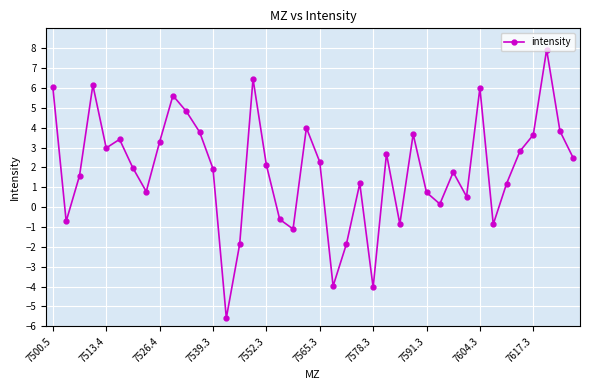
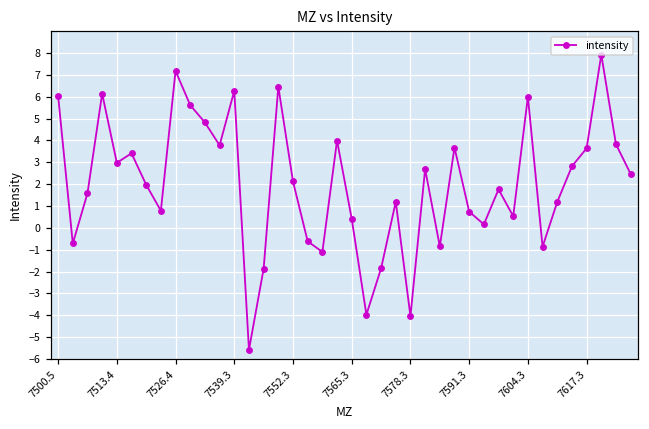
7526.4: 3.3 -> 7.2
7539.3: 1.9 -> 6.3
7565.3: 2.3 -> 0.4
